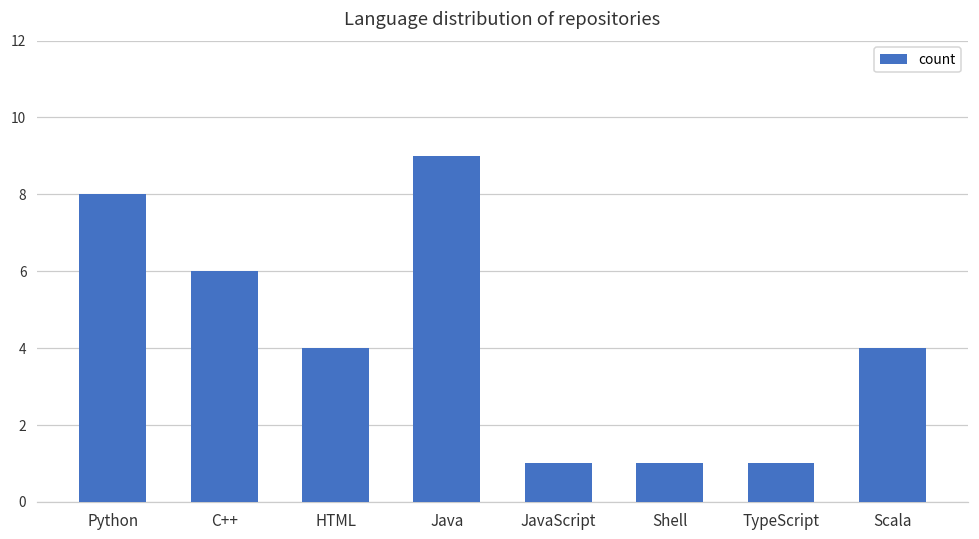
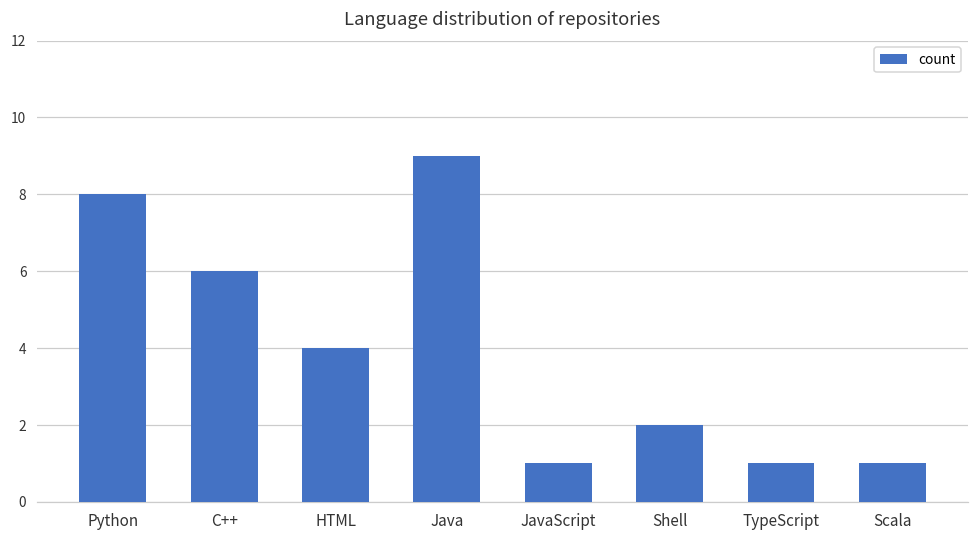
Shell: 1 -> 2
Scala: 4 -> 1
